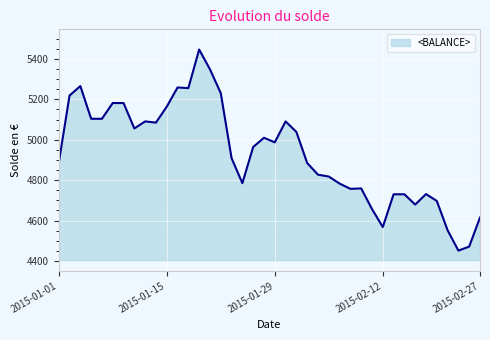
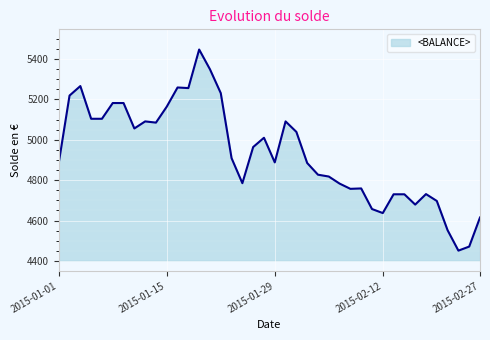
2015-01-29: 4990 -> 4890
2015-02-12: 4570 -> 4640
